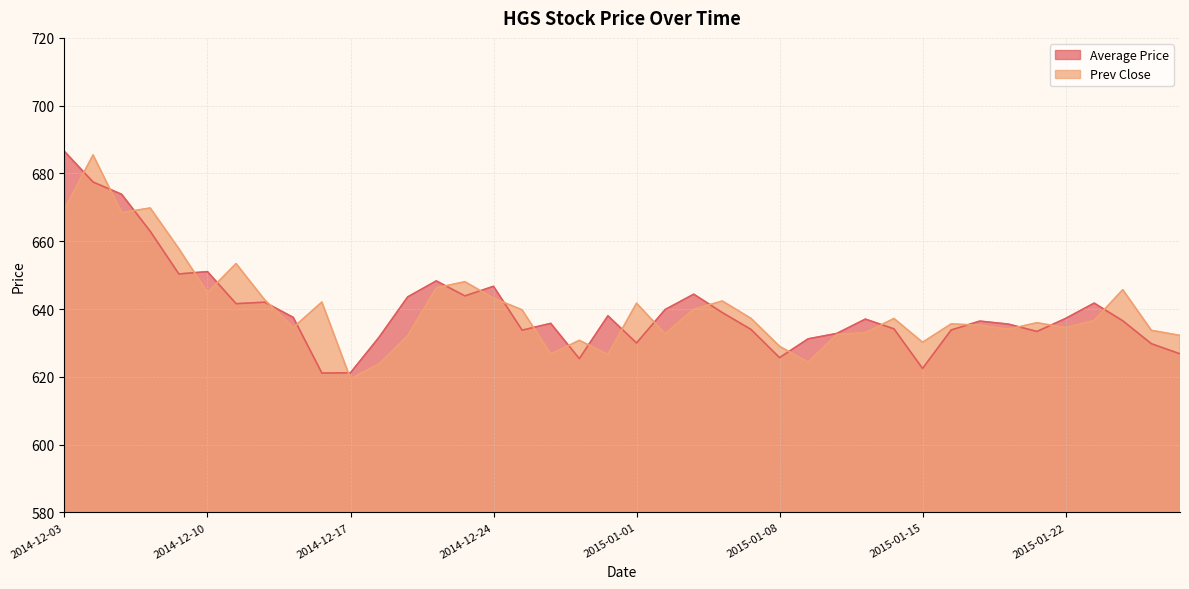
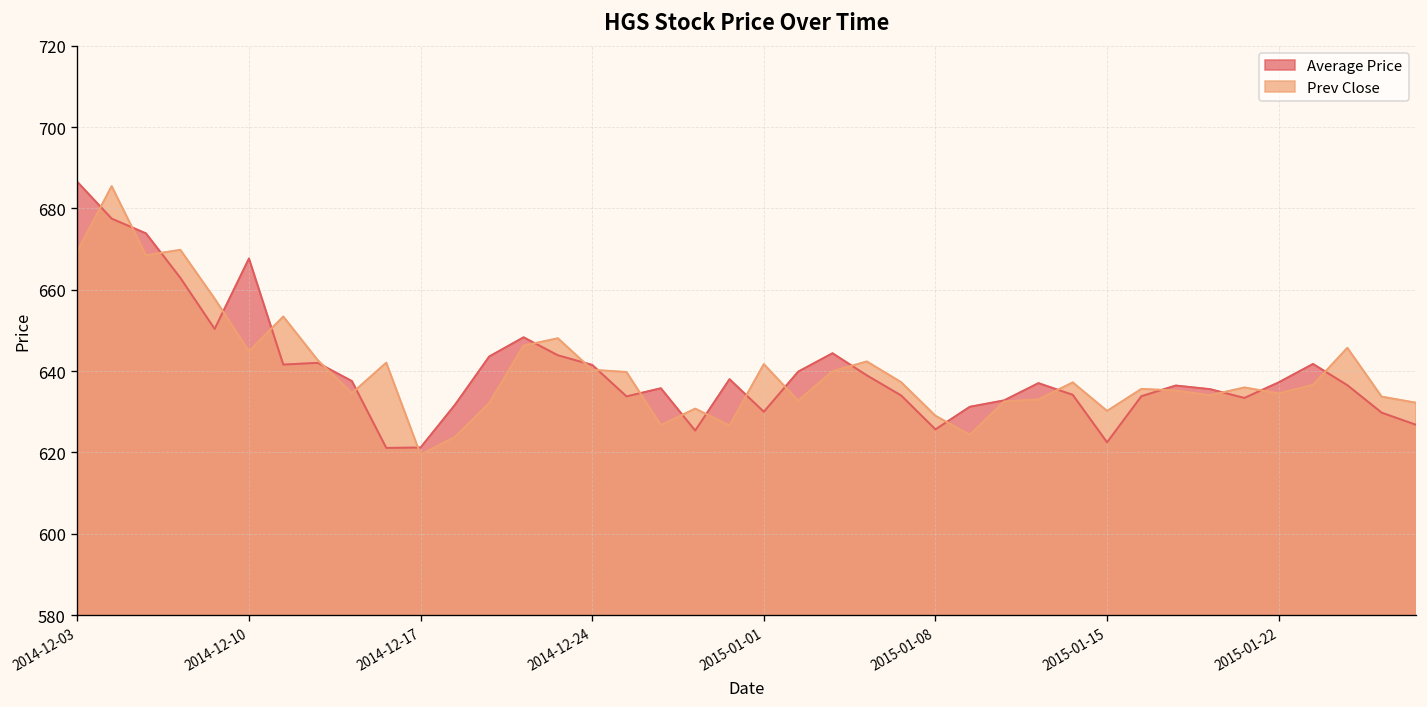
Average Price, 2014-12-10: 651 -> 668
Average Price, 2014-12-24: 647 -> 642
Prev Close, 2014-12-24: 643 -> 640
